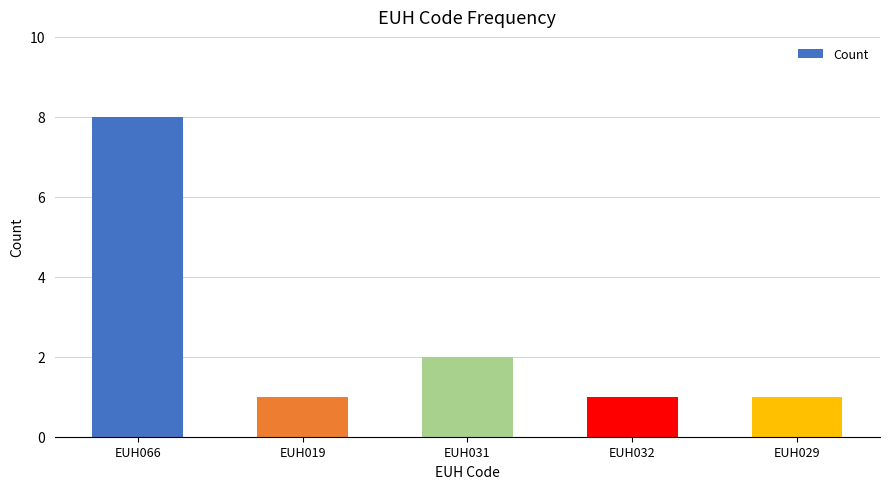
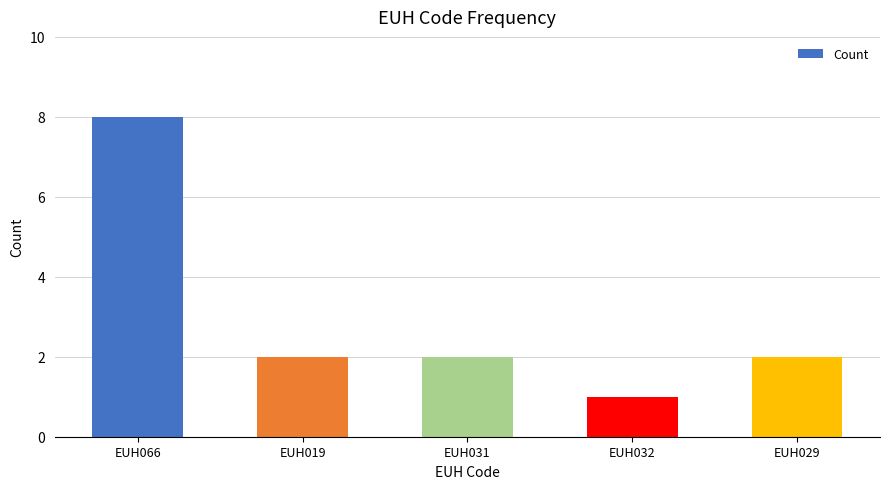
EUH019: 1 -> 2
EUH029: 1 -> 2
